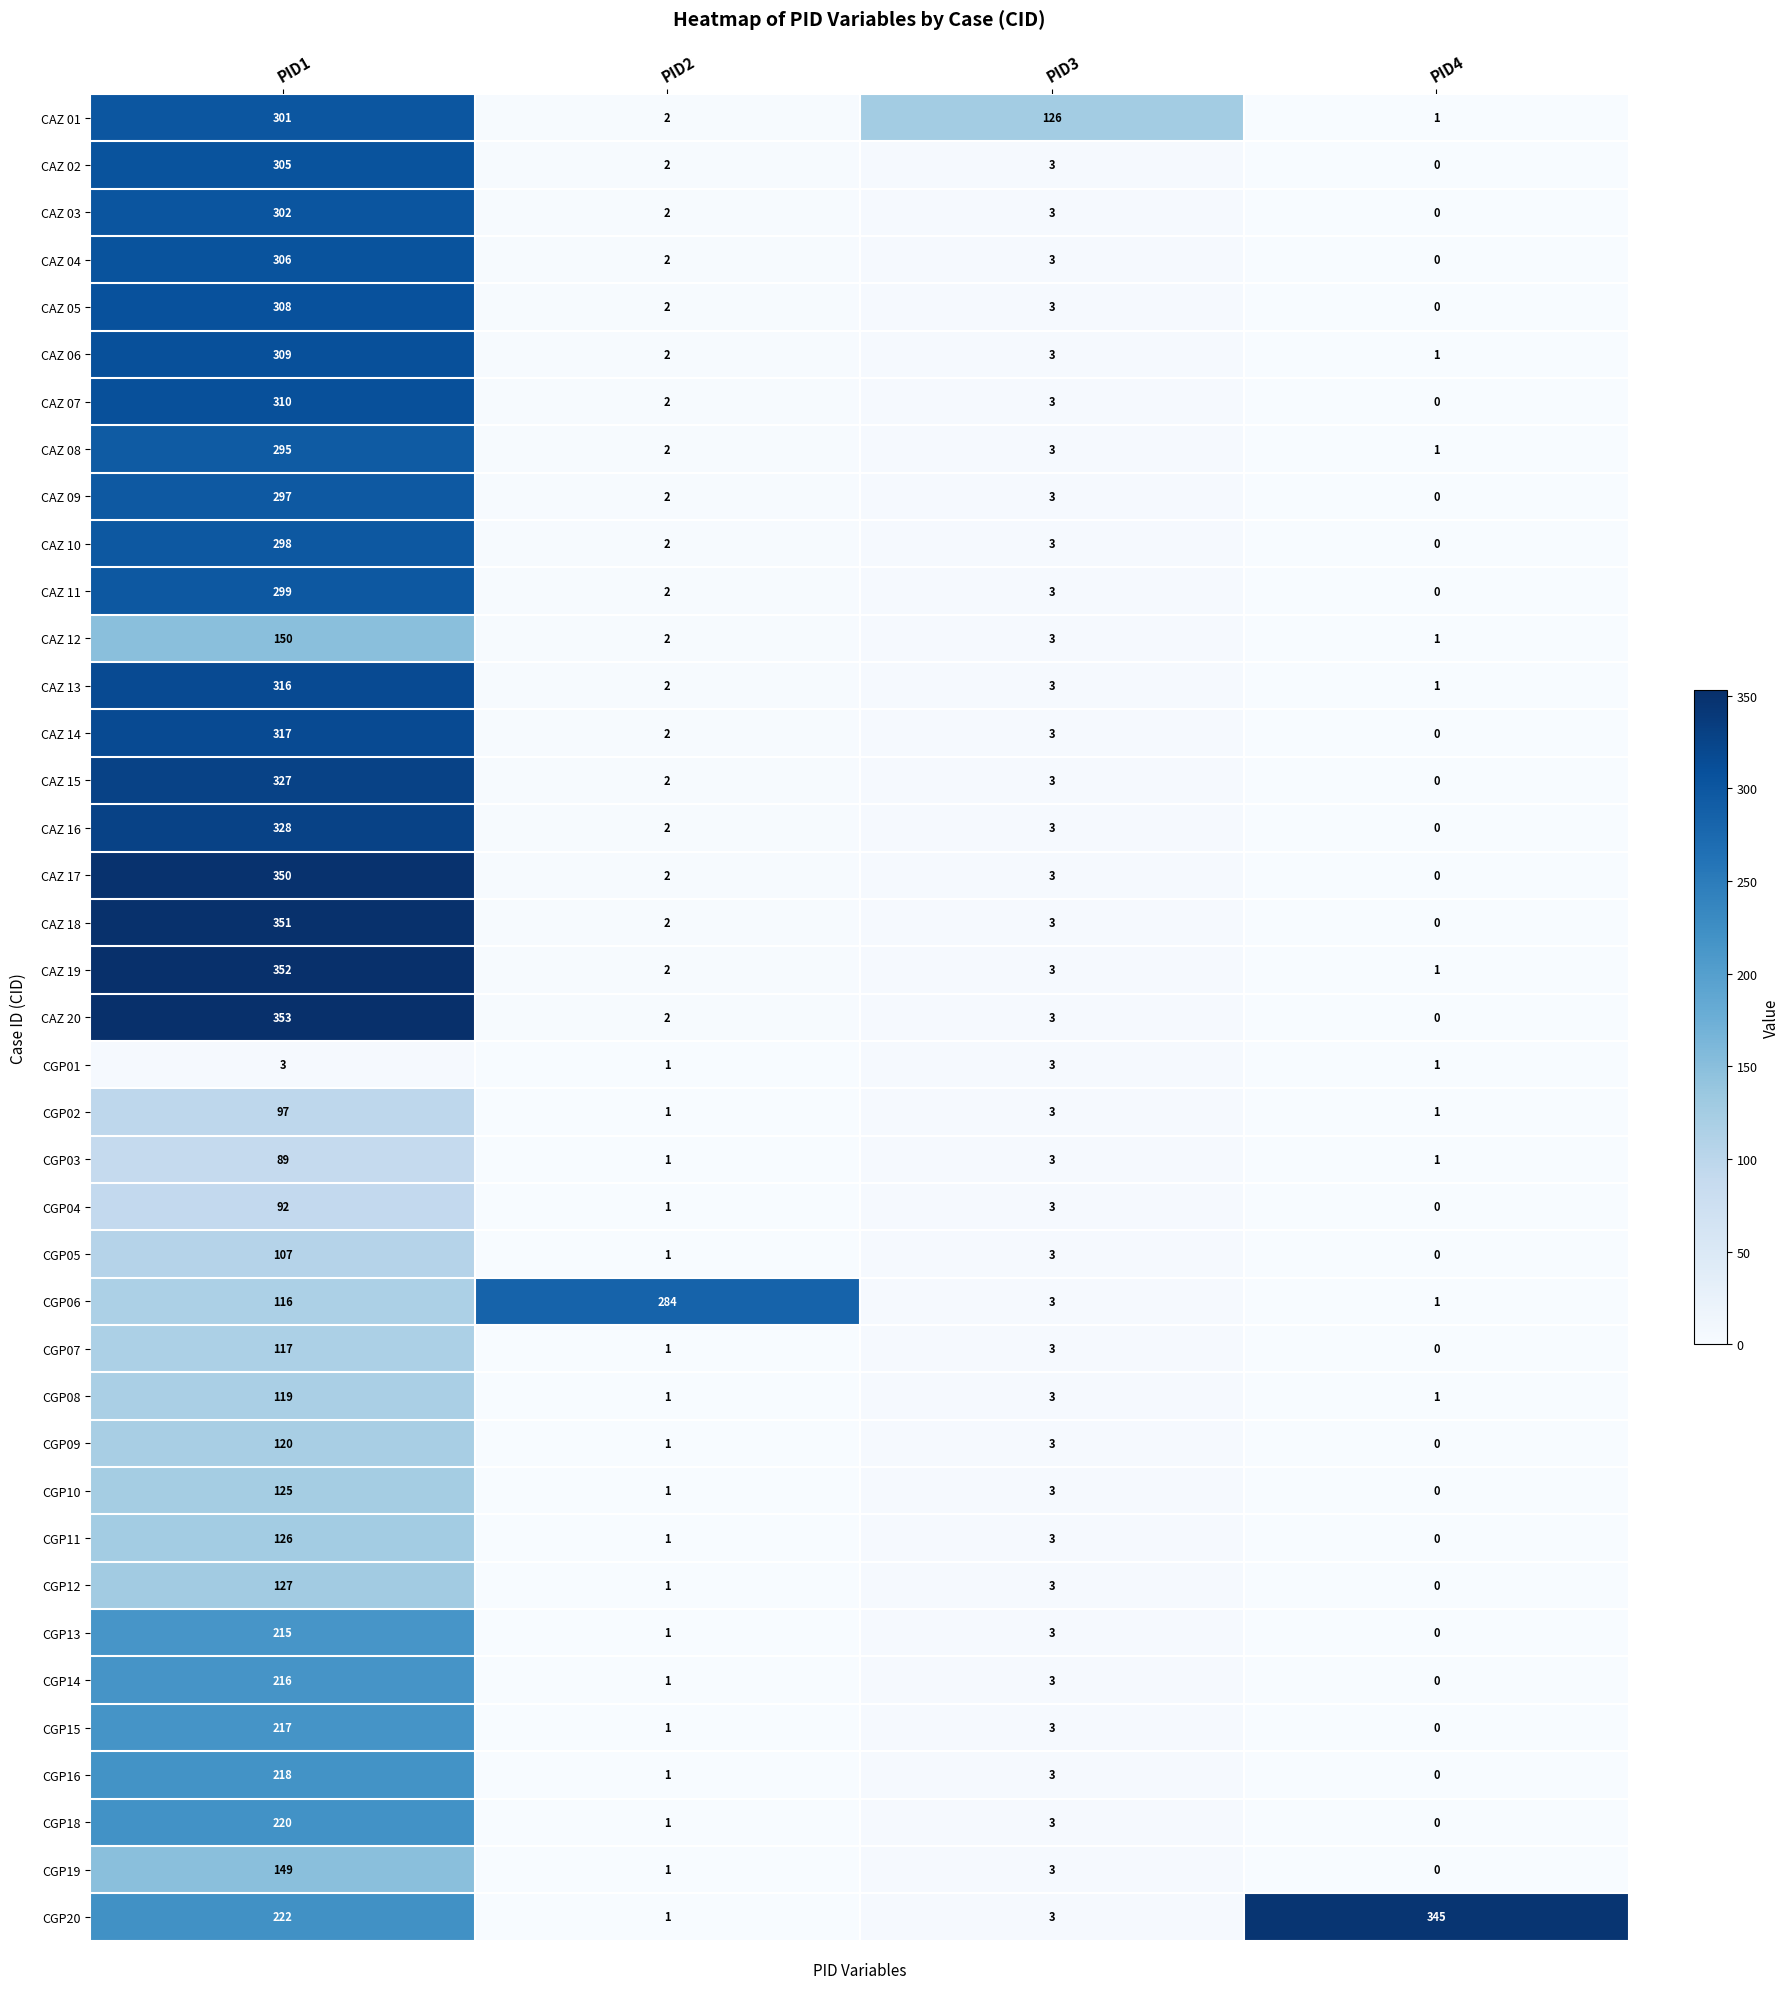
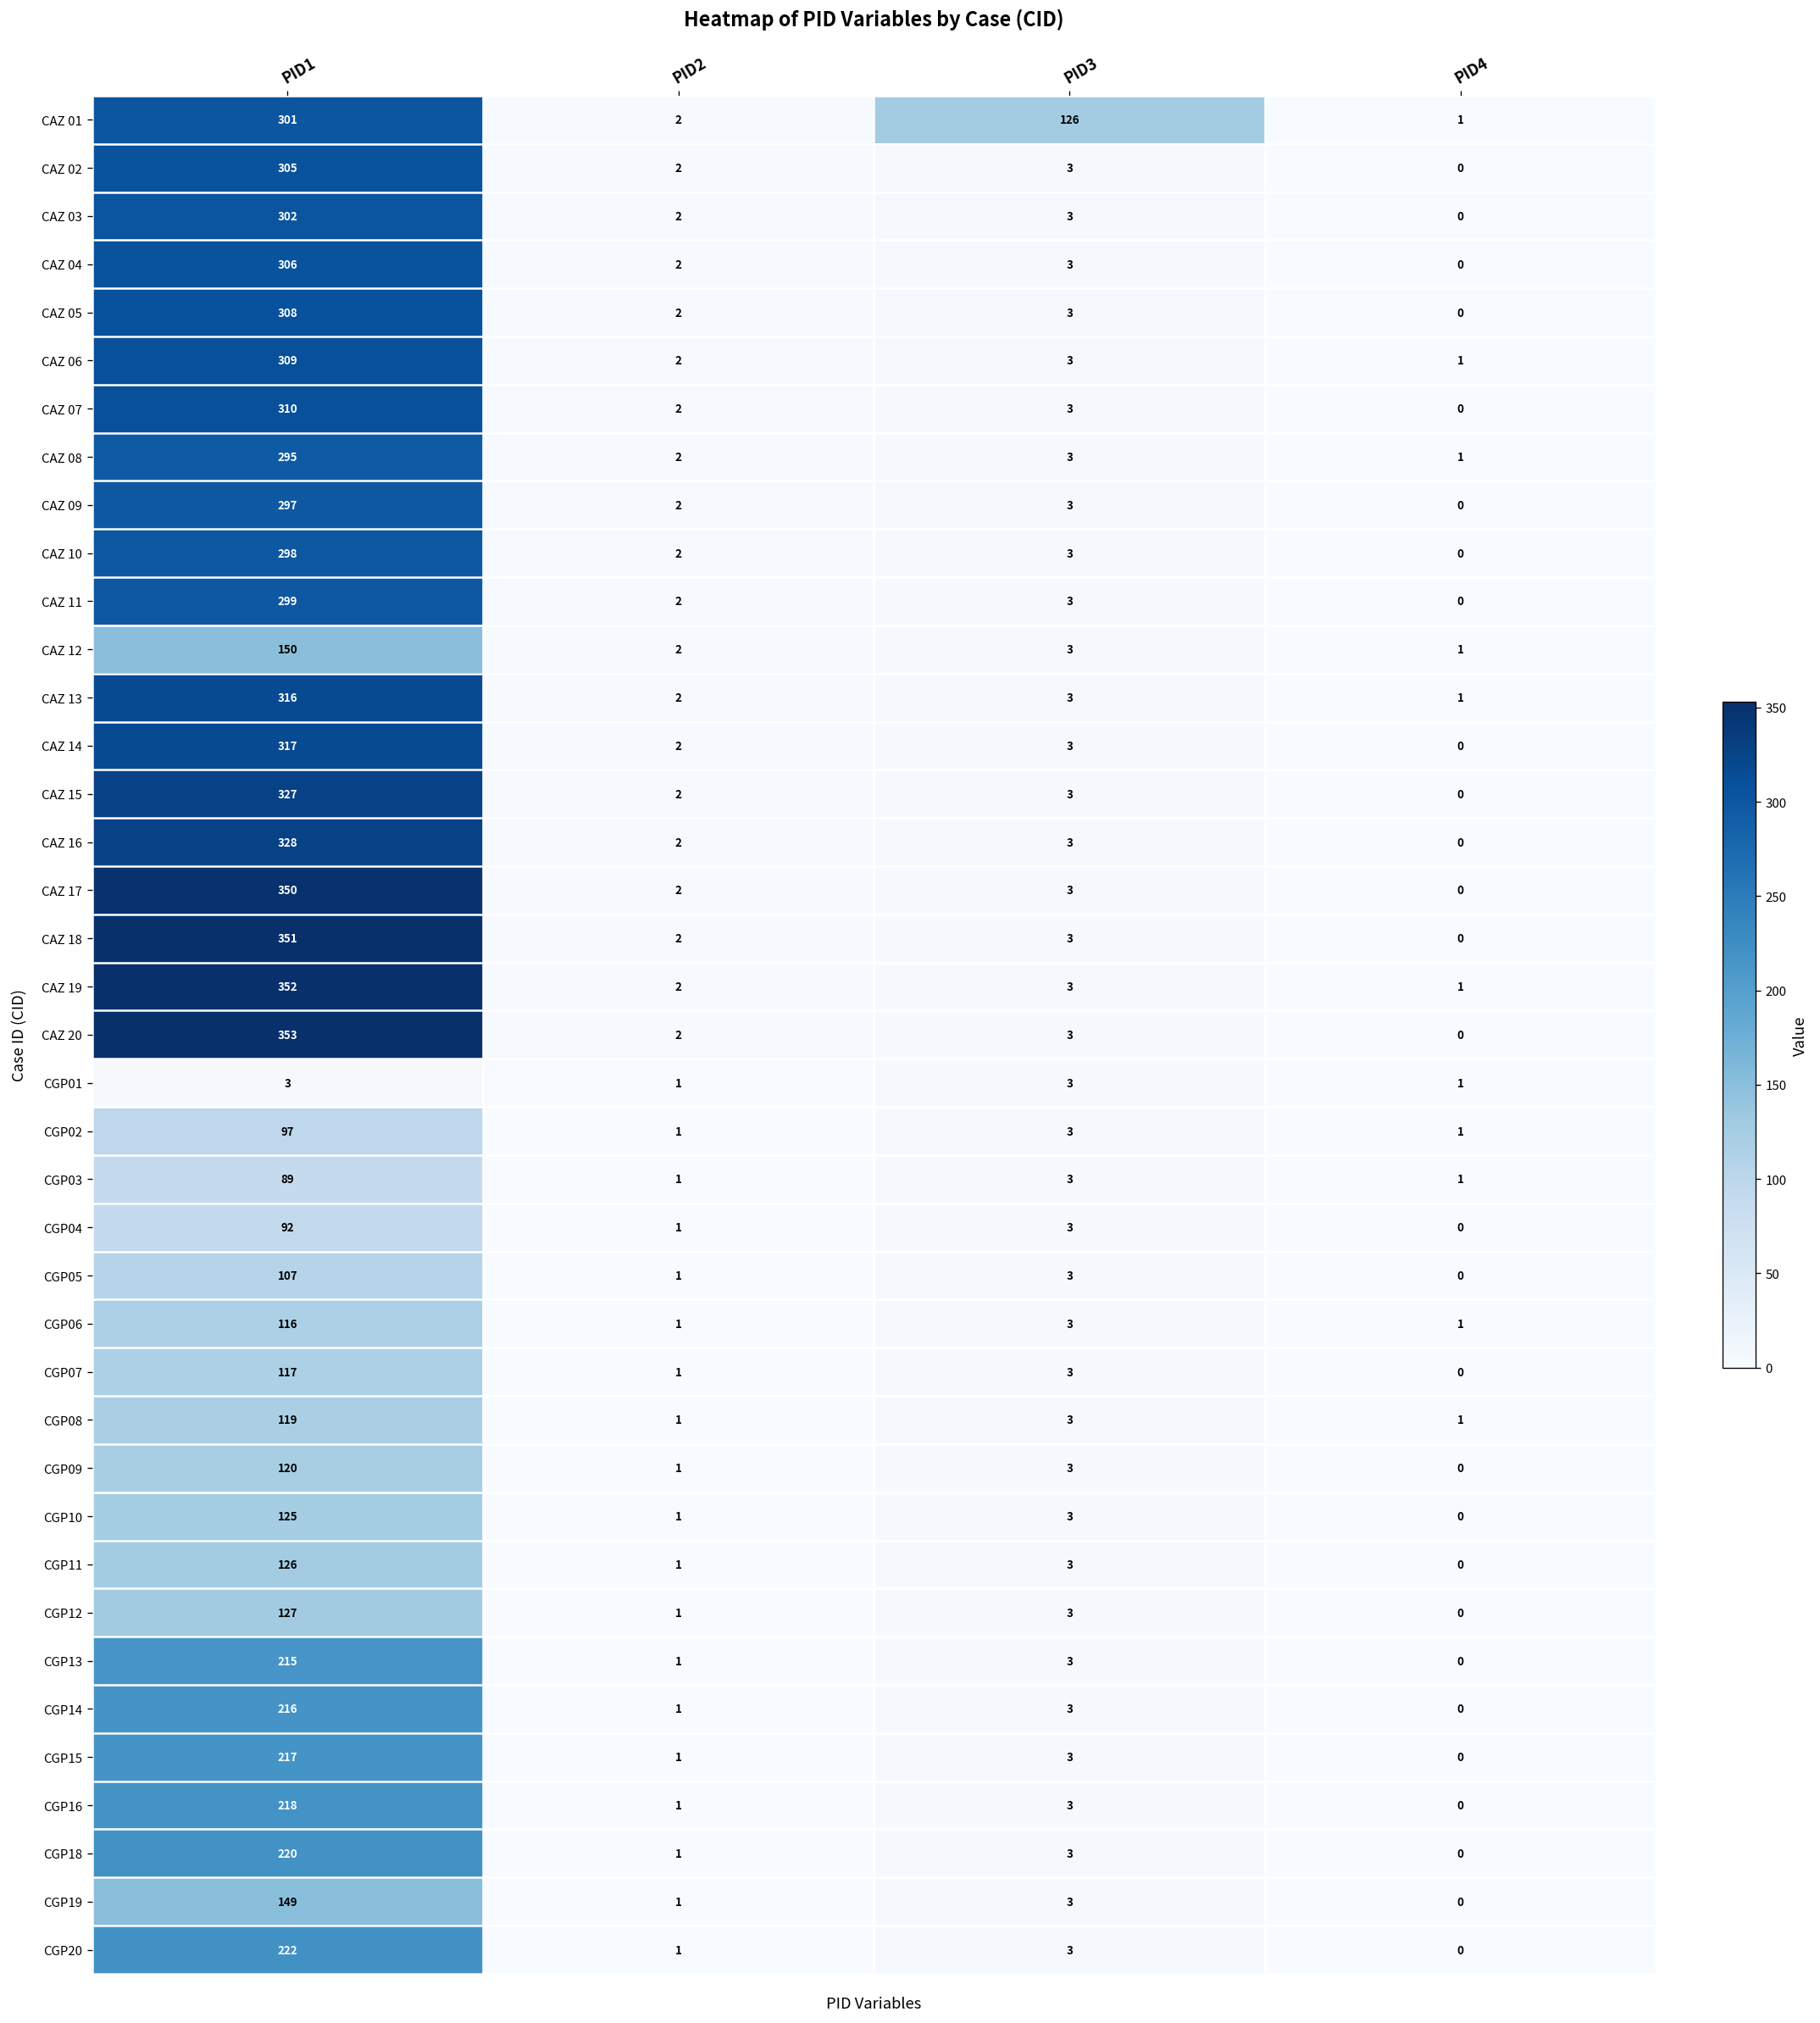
CGP06, PID2: 284 -> 1
CGP20, PID4: 345 -> 0
